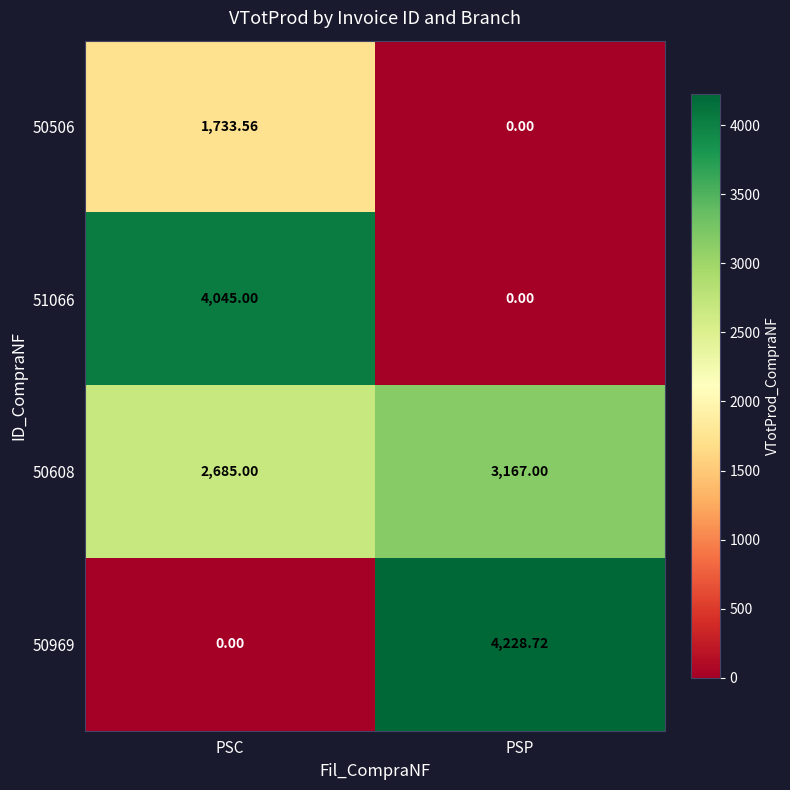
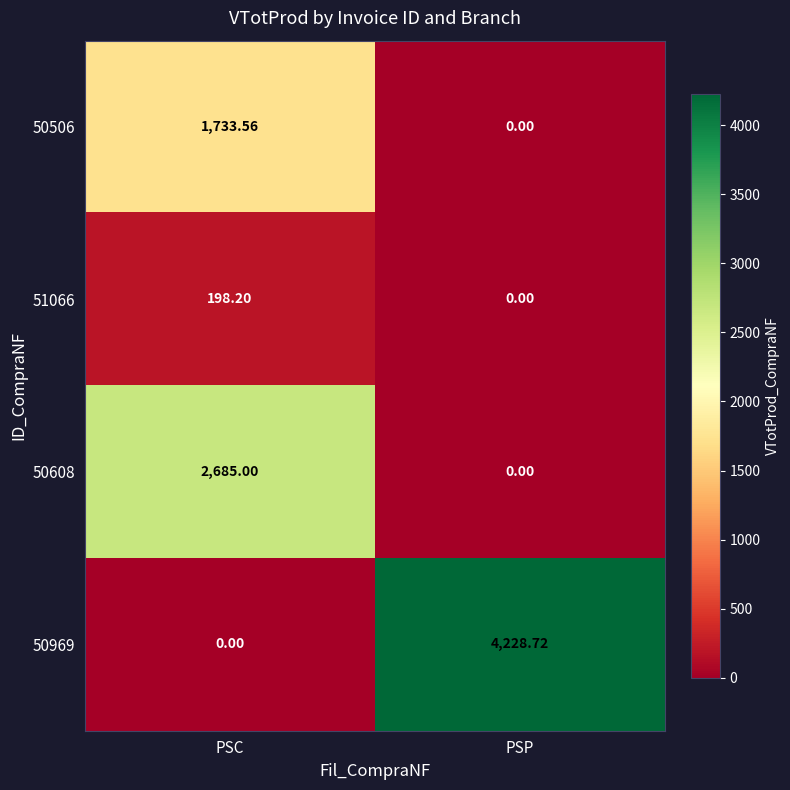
51066, PSC: 4,045.00 -> 198.20
50608, PSP: 3,167.00 -> 0.00
